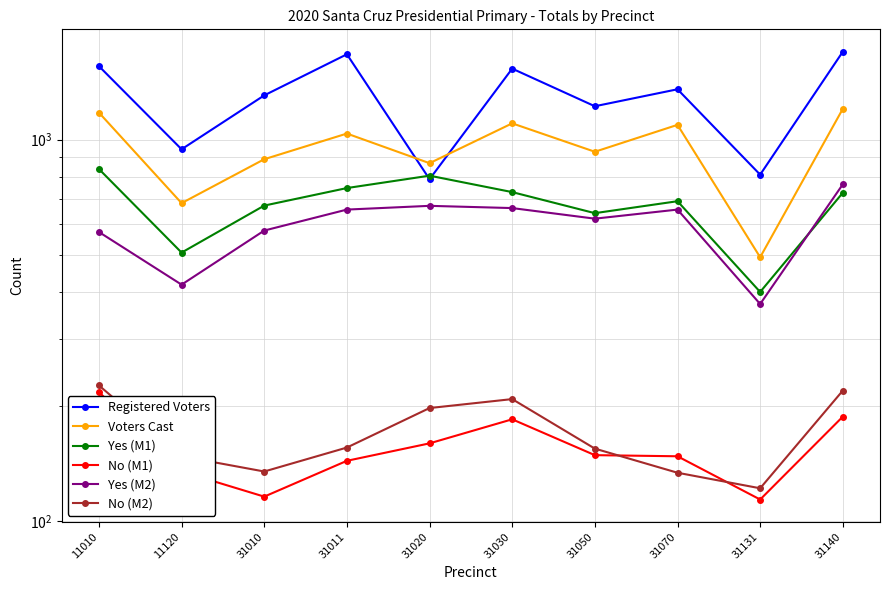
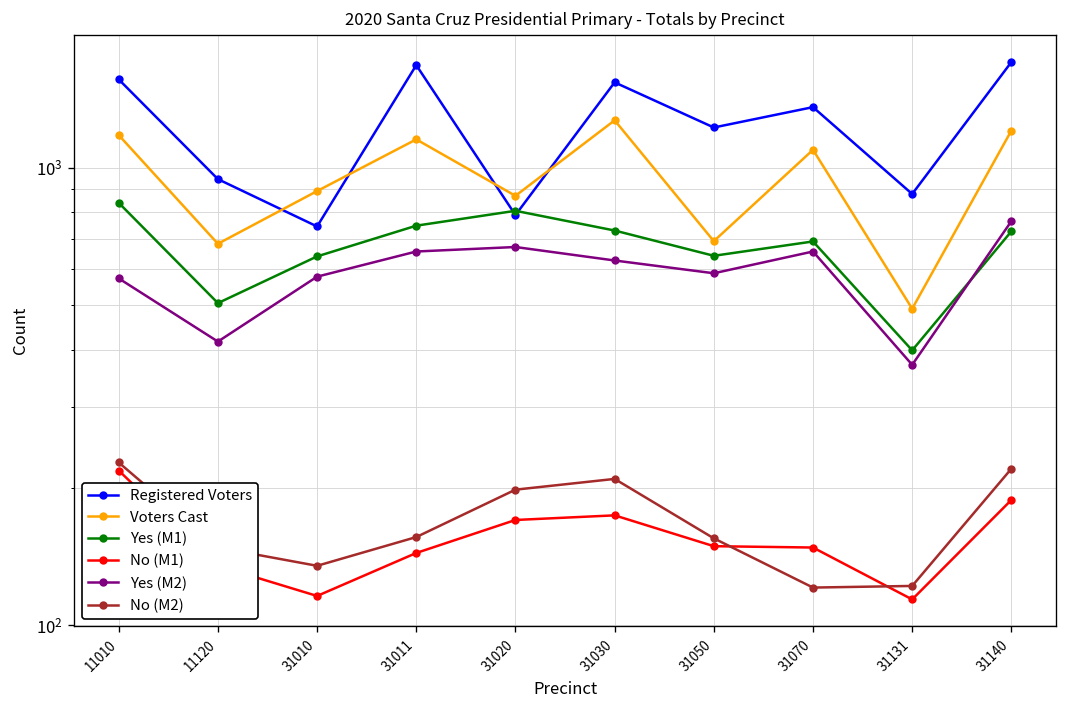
Registered Voters, 31010: 1310 -> 740
Yes (M1), 31010: 670 -> 640
Voters Cast, 31011: 1040 -> 1150
No (M1), 31020: 160 -> 170
Voters Cast, 31030: 1100 -> 1270
No (M1), 31030: 190 -> 170
Yes (M2), 31030: 660 -> 630
Voters Cast, 31050: 930 -> 690
Yes (M2), 31050: 620 -> 590
No (M2), 31070: 134 -> 121
Registered Voters, 31131: 810 -> 880
